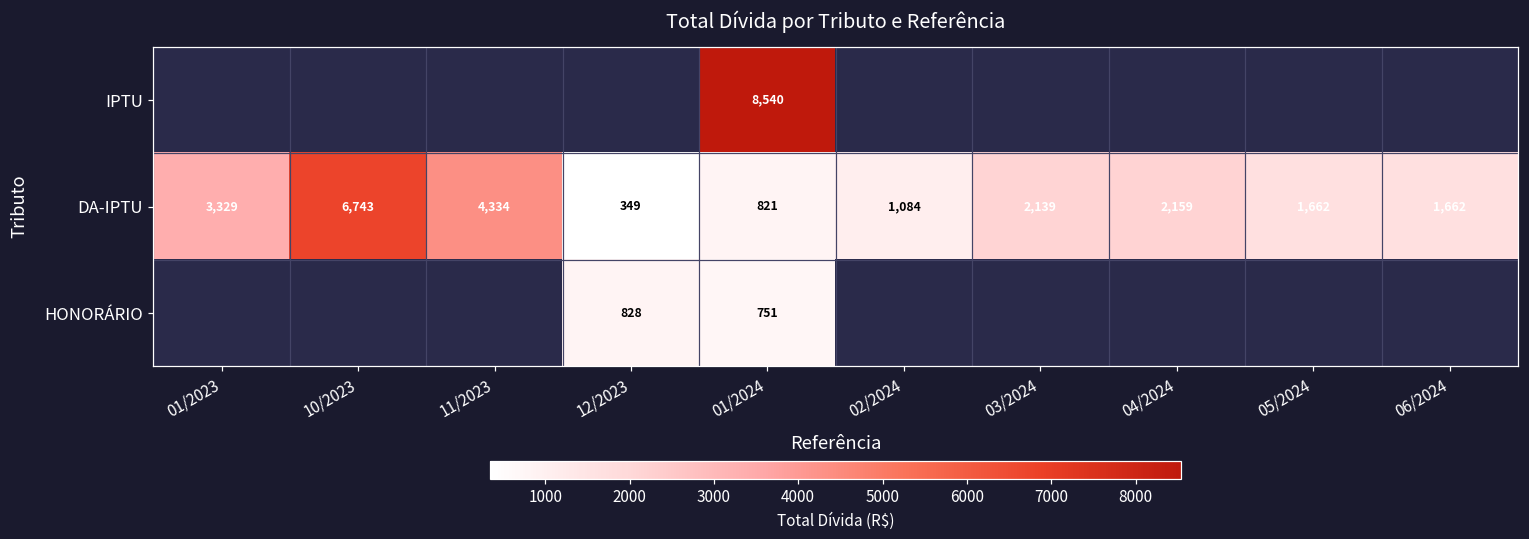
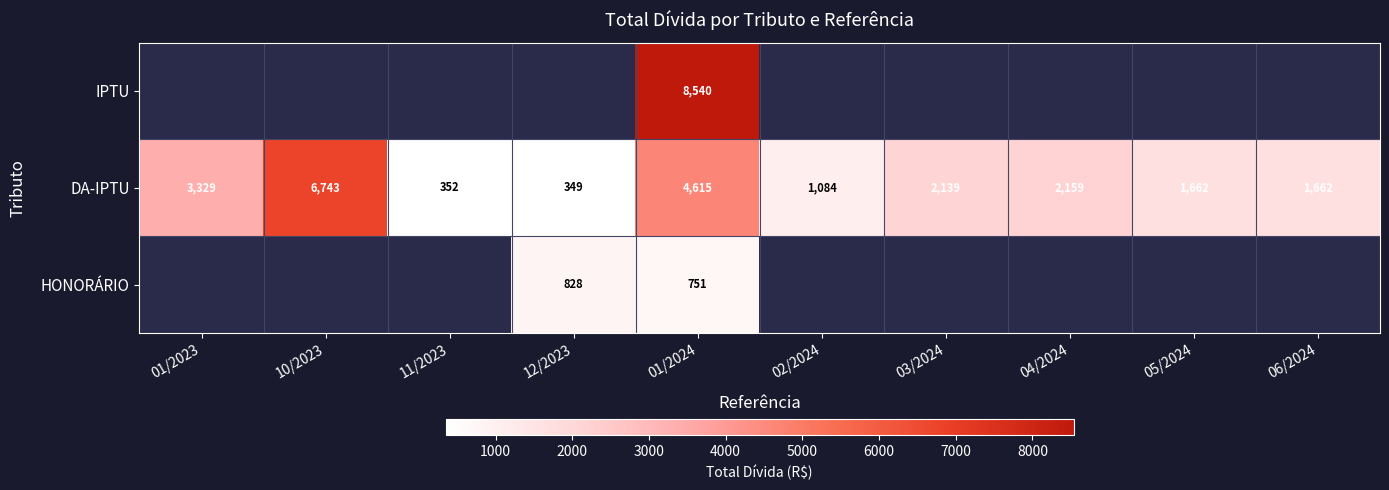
DA-IPTU, 11/2023: 4,334 -> 352
DA-IPTU, 01/2024: 821 -> 4,615
